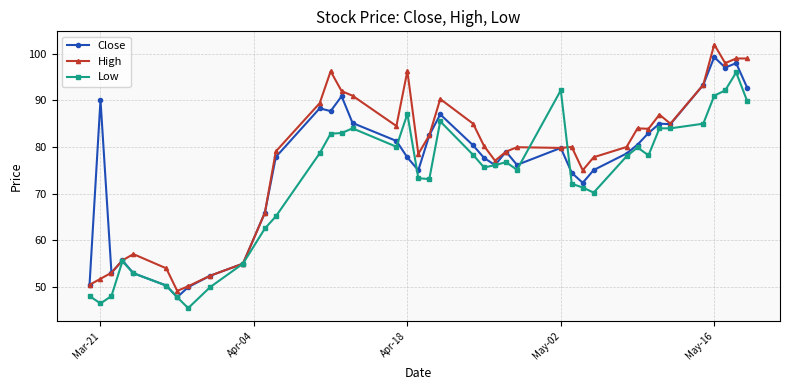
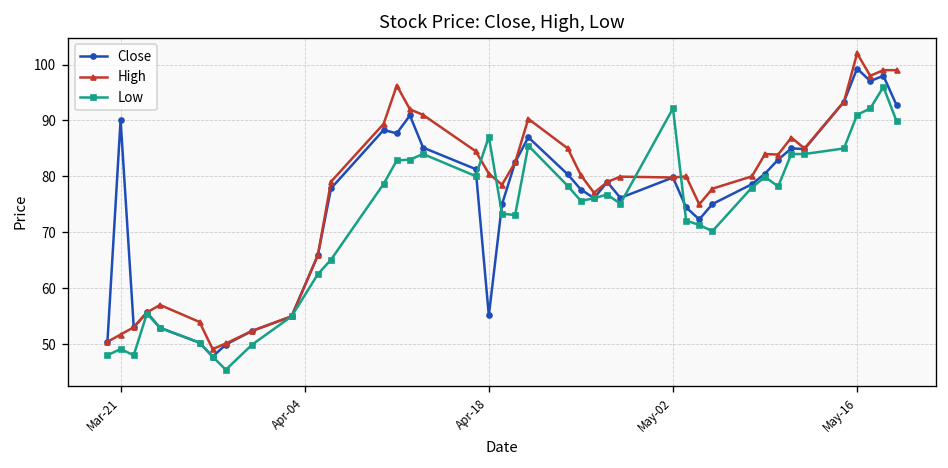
Low, Mar-21: 46 -> 49
Close, Apr-18: 78 -> 55
High, Apr-18: 96 -> 81
